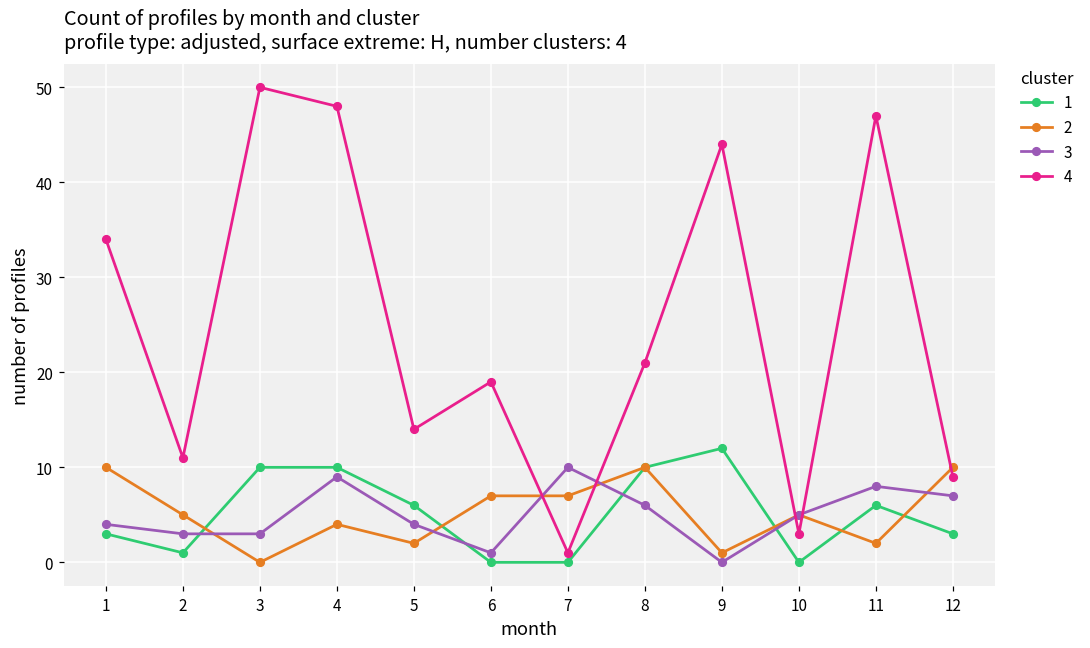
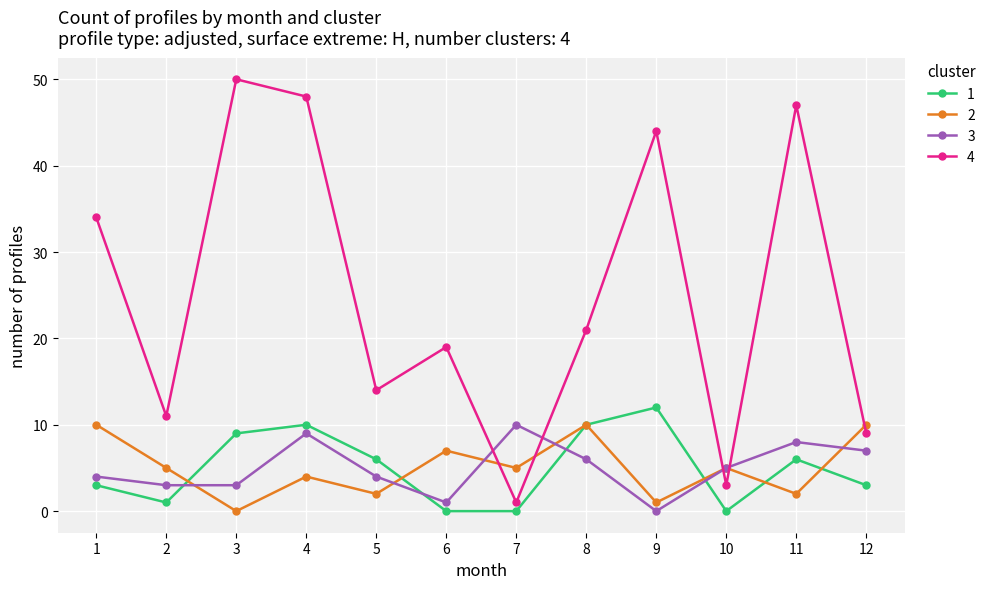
1, 3: 10 -> 9
2, 7: 7 -> 5
